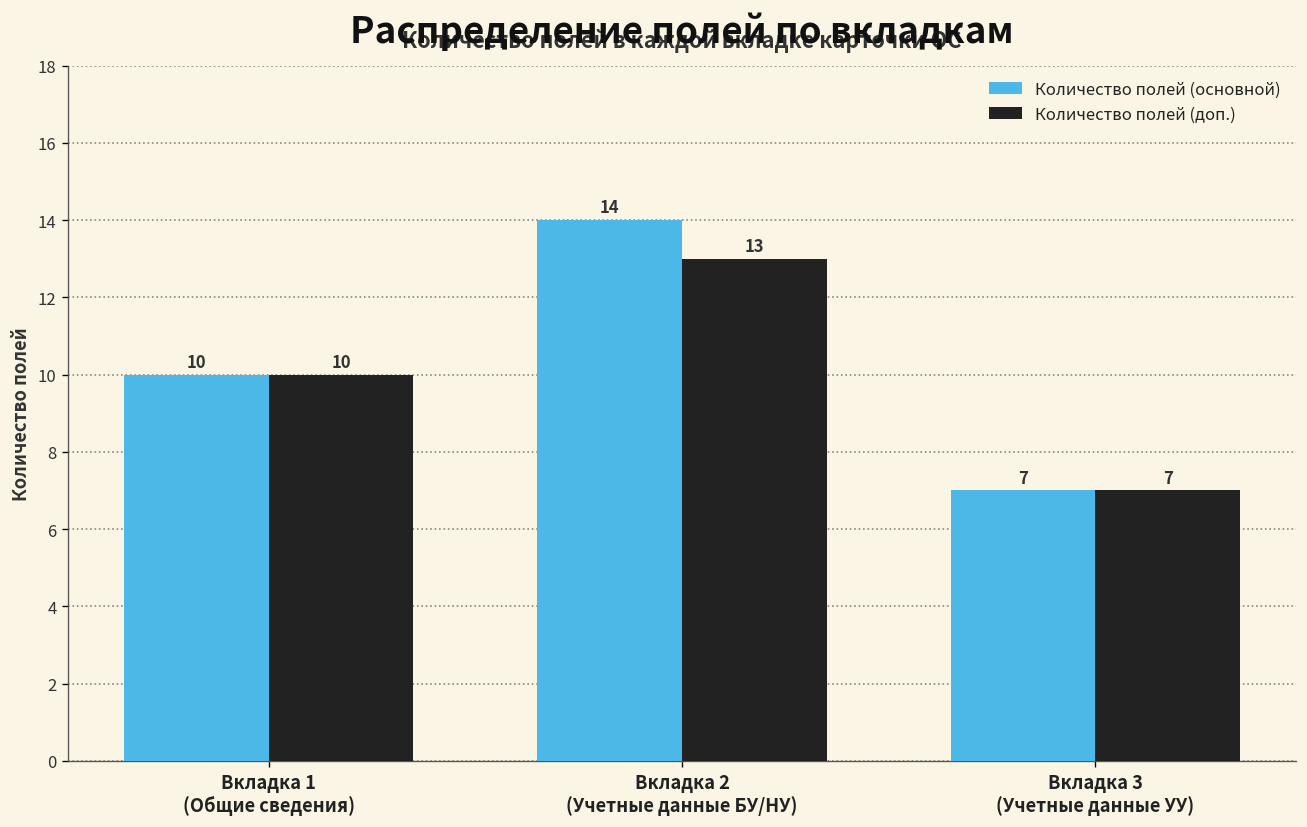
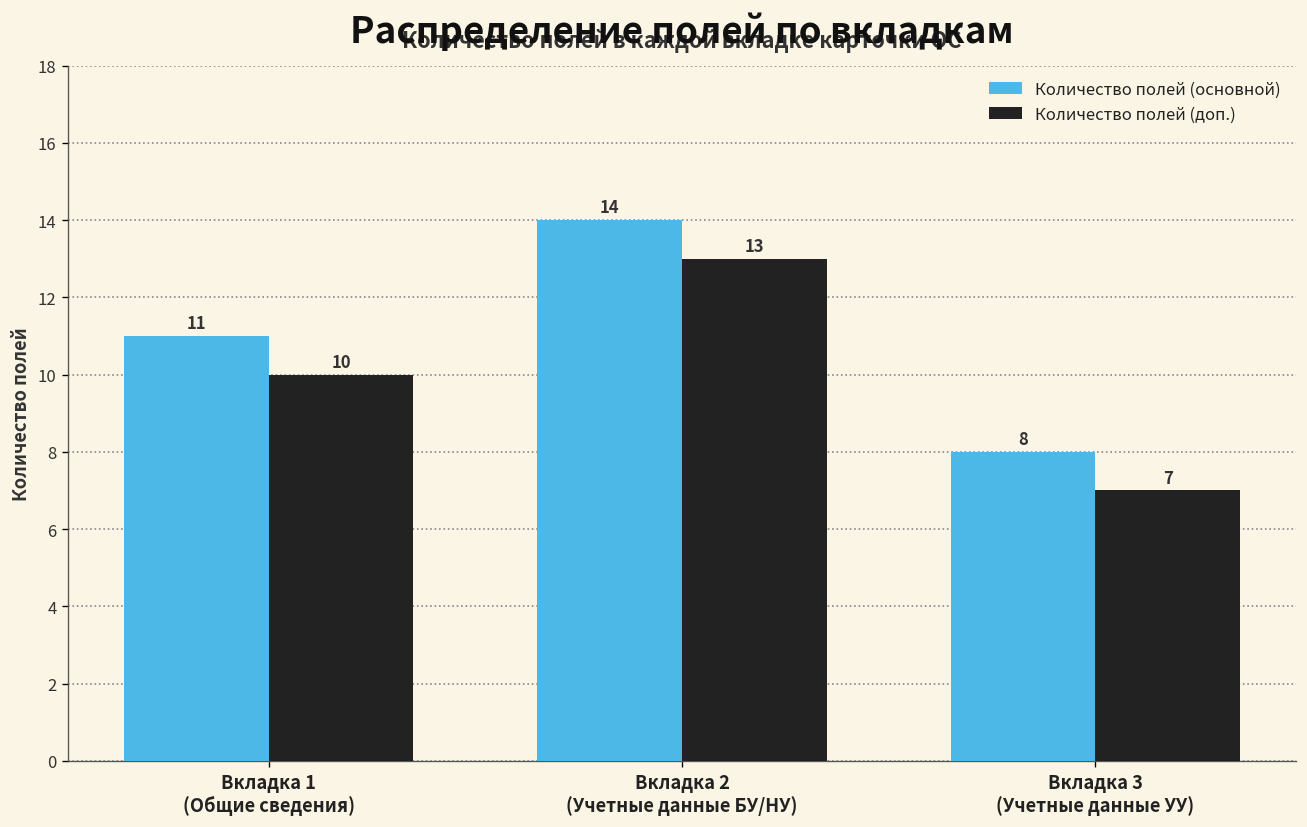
Количество полей (основной), Вкладка 1 (Общие сведения): 10 -> 11
Количество полей (основной), Вкладка 3 (Учетные данные УУ): 7 -> 8
